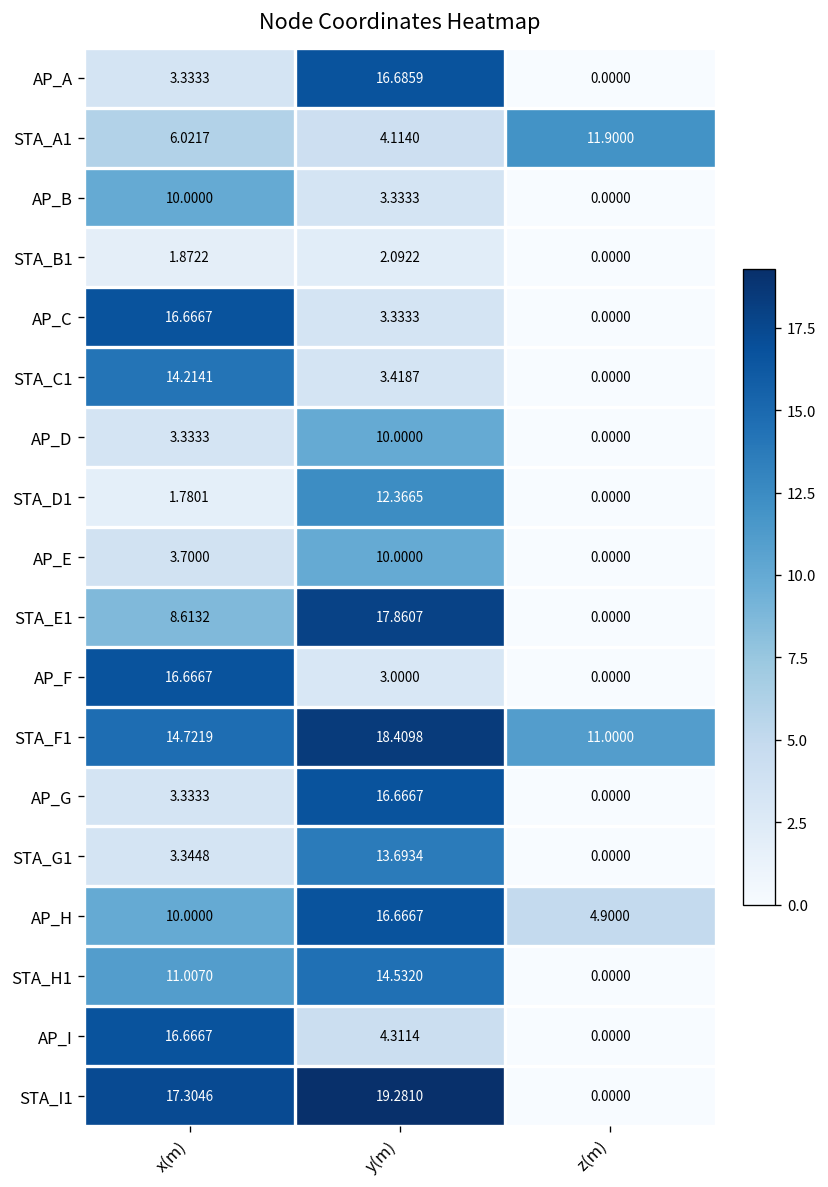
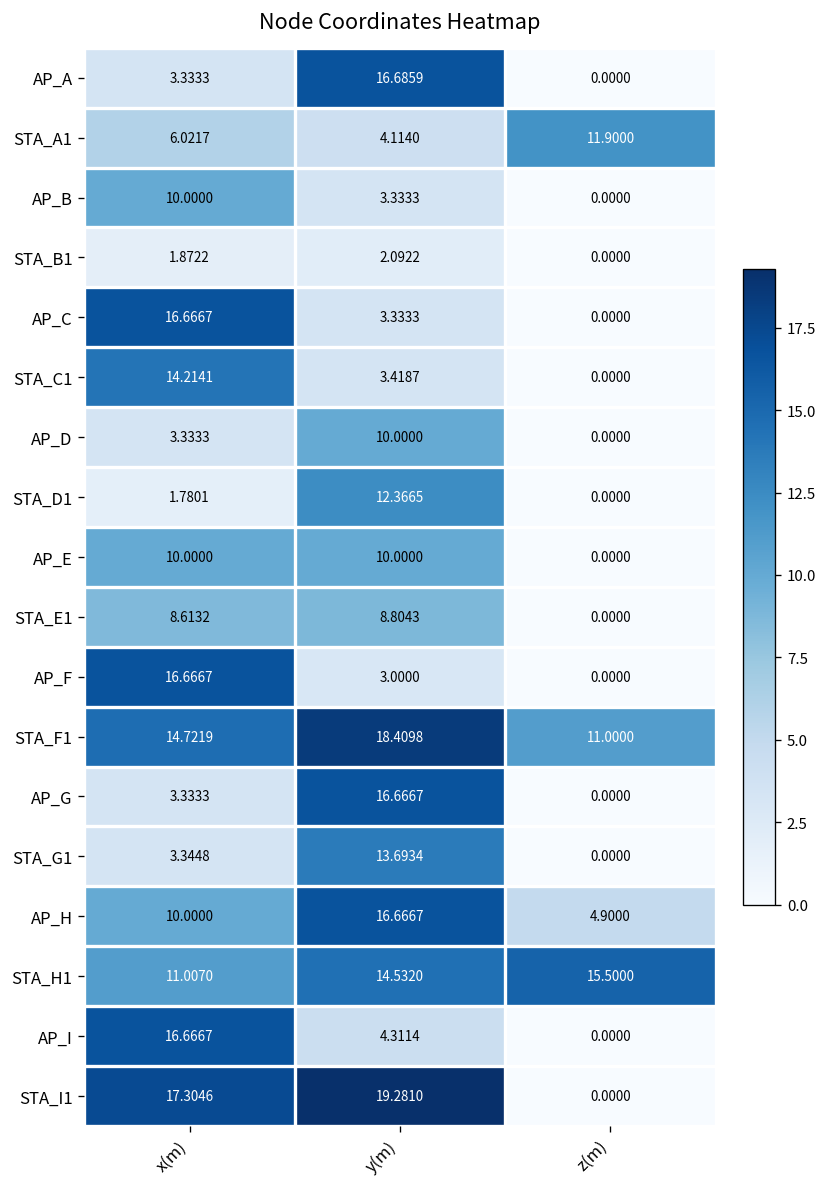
AP_E, x(m): 3.7000 -> 10.0000
STA_E1, y(m): 17.8607 -> 8.8043
STA_H1, z(m): 0.0000 -> 15.5000
